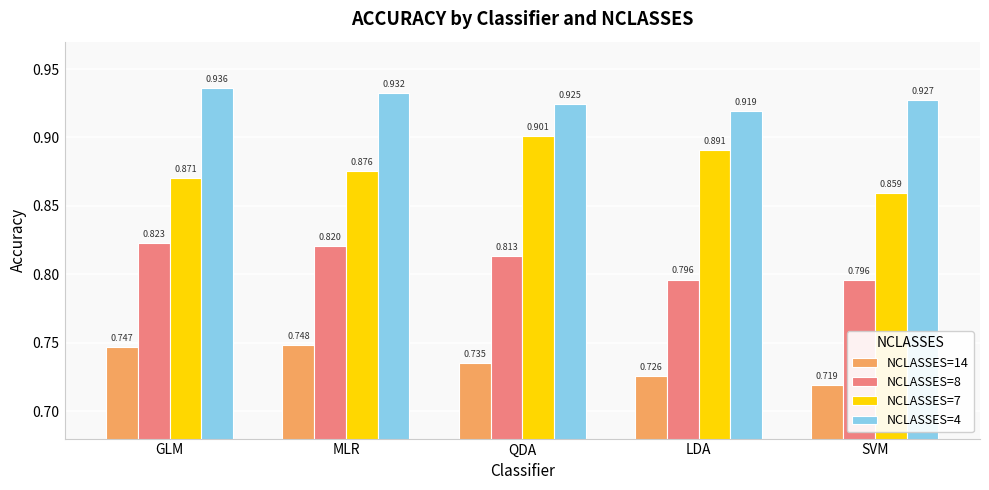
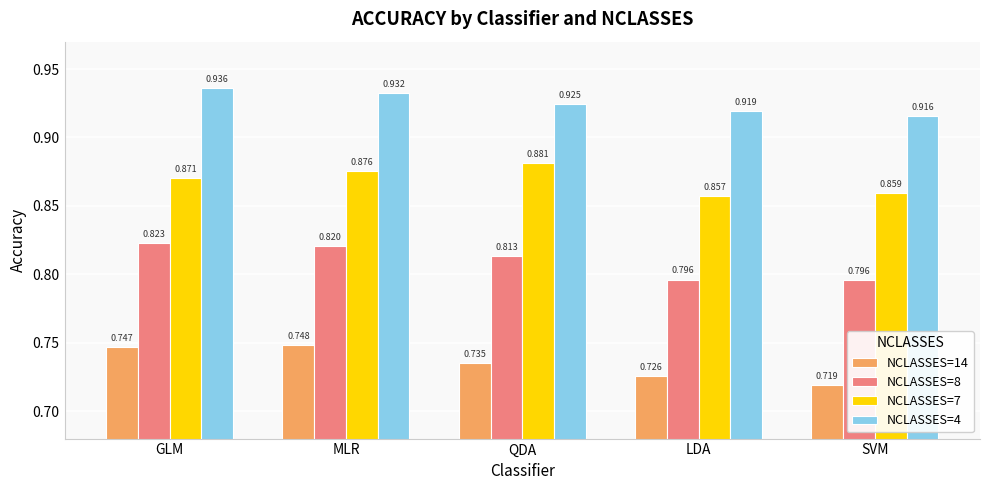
NCLASSES=7, QDA: 0.901 -> 0.881
NCLASSES=7, LDA: 0.891 -> 0.857
NCLASSES=4, SVM: 0.927 -> 0.916
